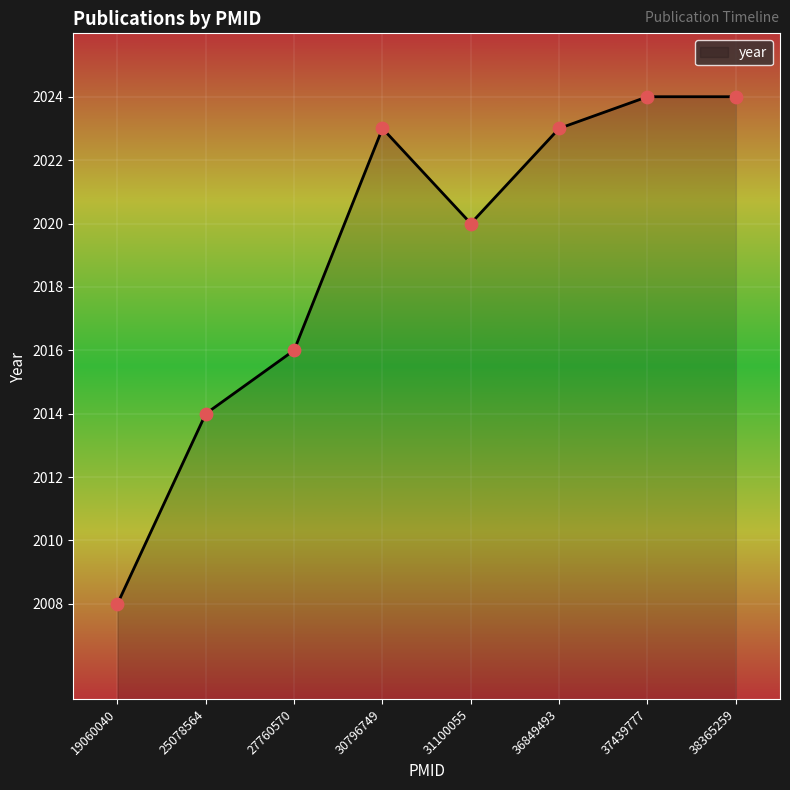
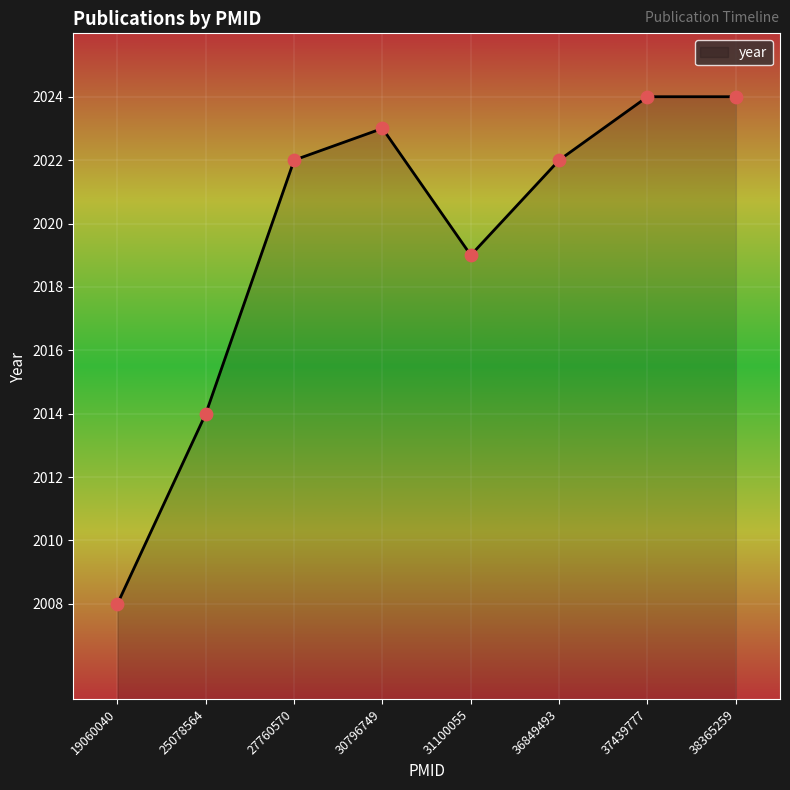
27760570: 2016 -> 2022
31100055: 2020 -> 2019
36849493: 2023 -> 2022
